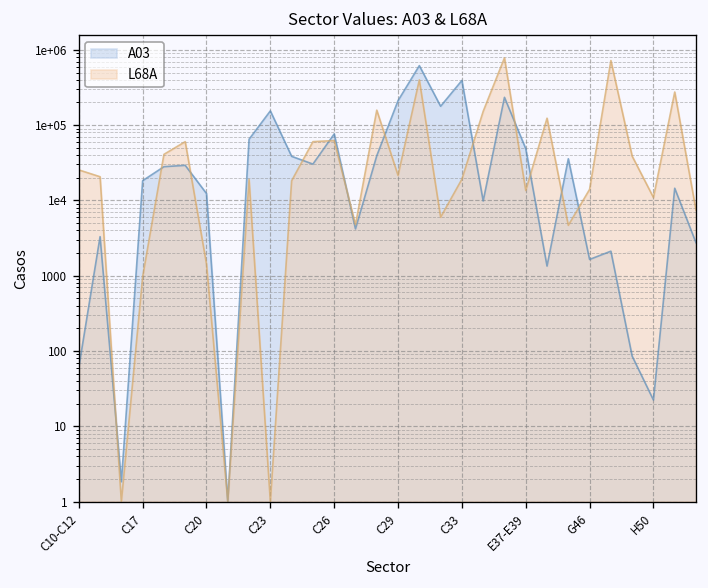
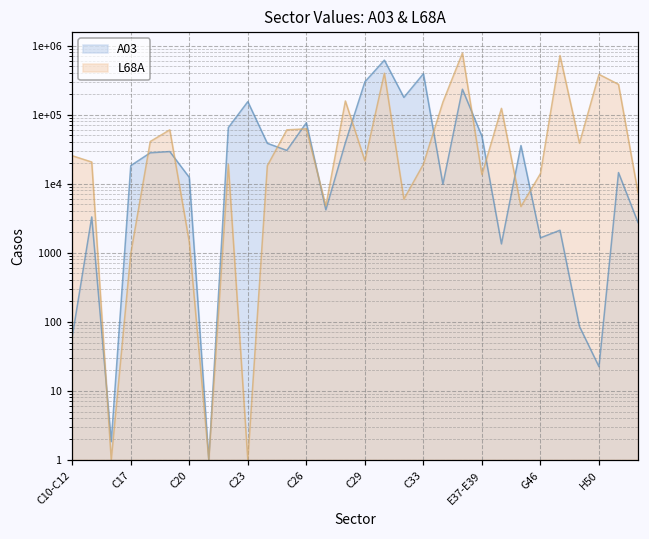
A03, C29: 210000 -> 300000
L68A, H50: 11000 -> 400000
